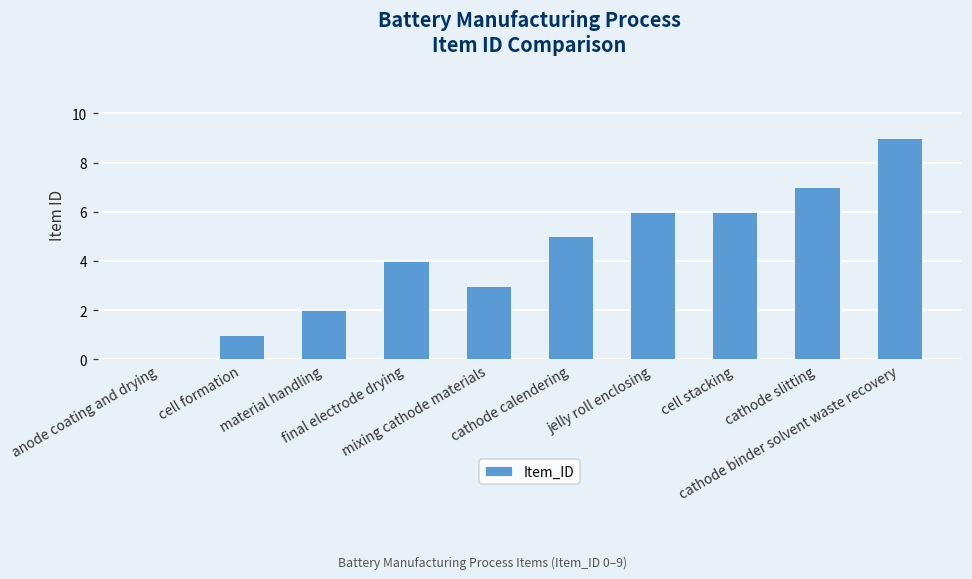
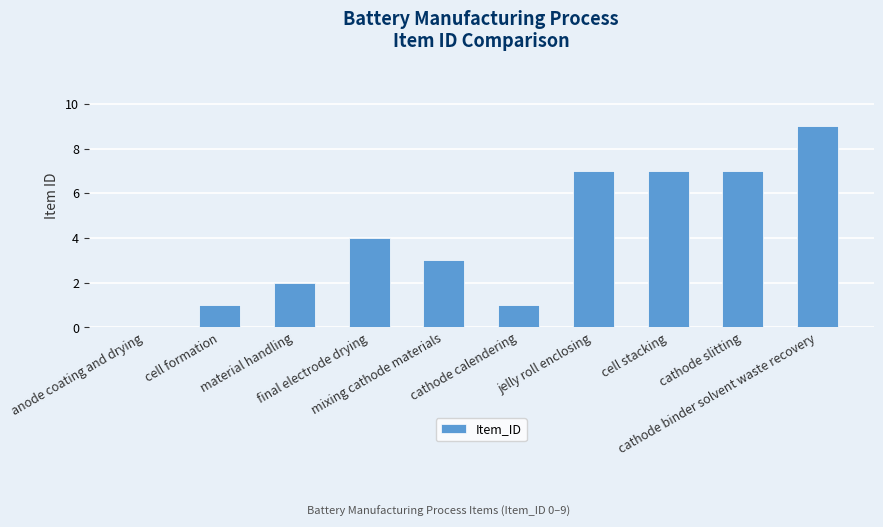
cathode calendering: 5 -> 1
jelly roll enclosing: 6 -> 7
cell stacking: 6 -> 7
